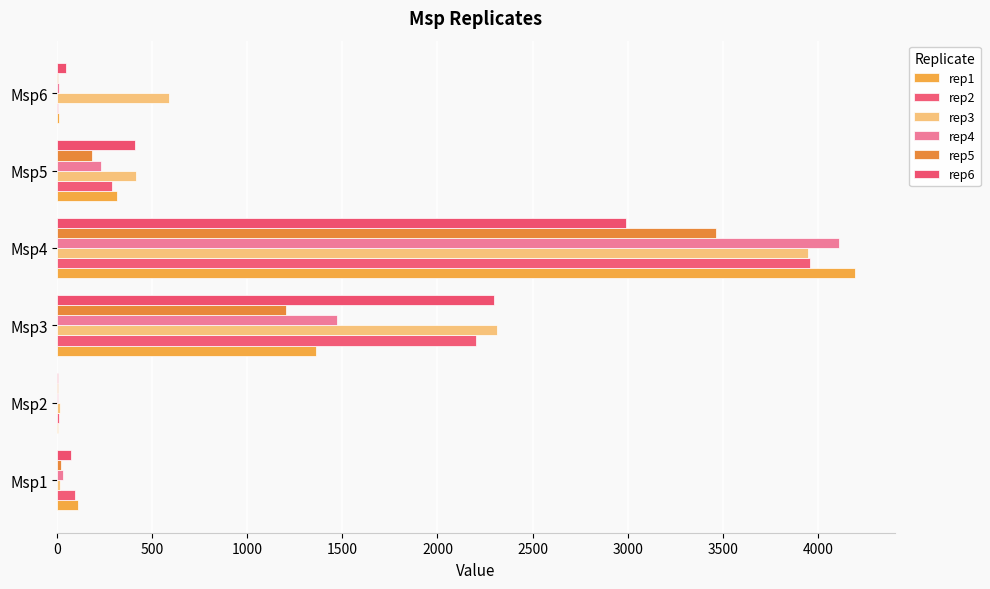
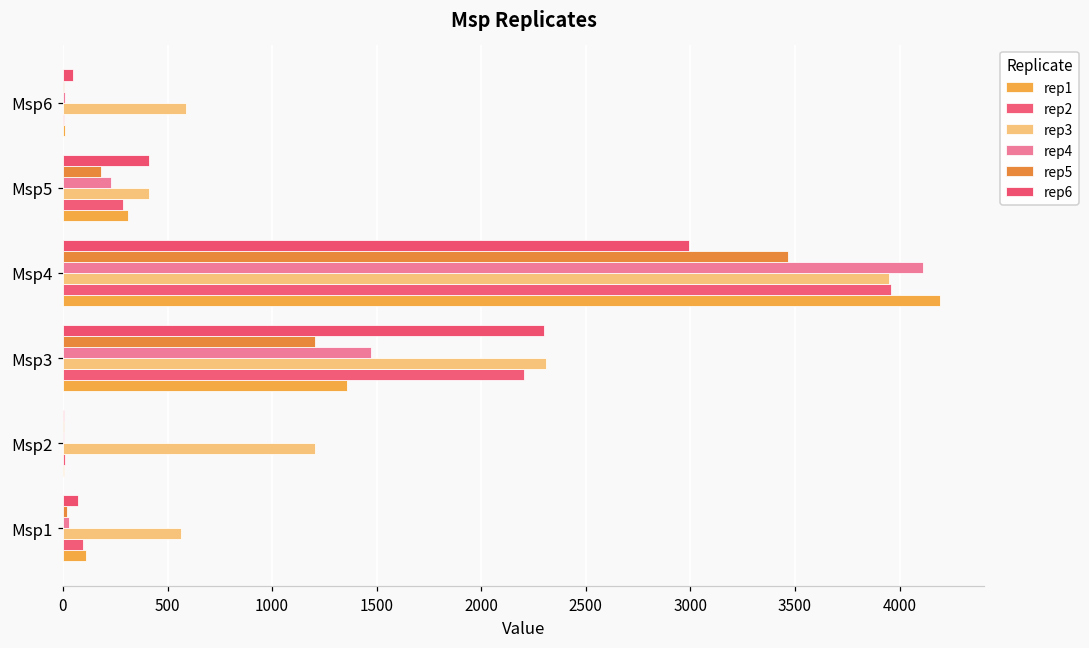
rep3, Msp2: 20 -> 1200
rep3, Msp1: 10 -> 560
